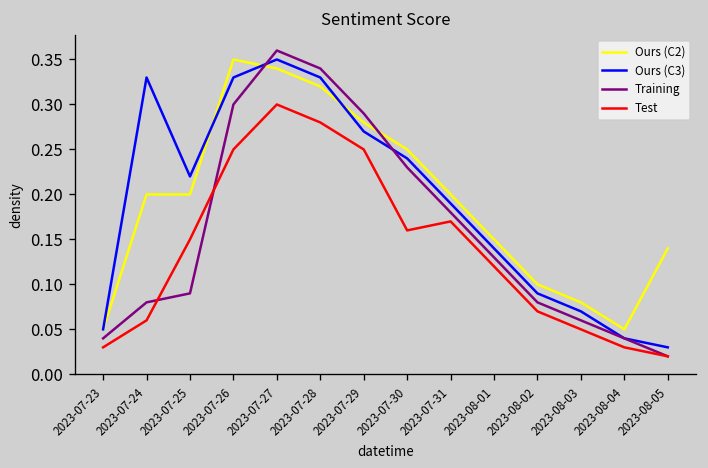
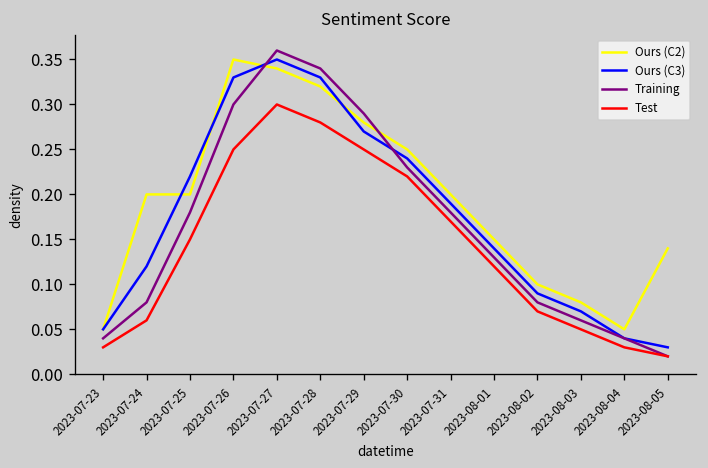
Ours (C3), 2023-07-24: 0.33 -> 0.12
Training, 2023-07-25: 0.09 -> 0.18
Test, 2023-07-30: 0.16 -> 0.22
